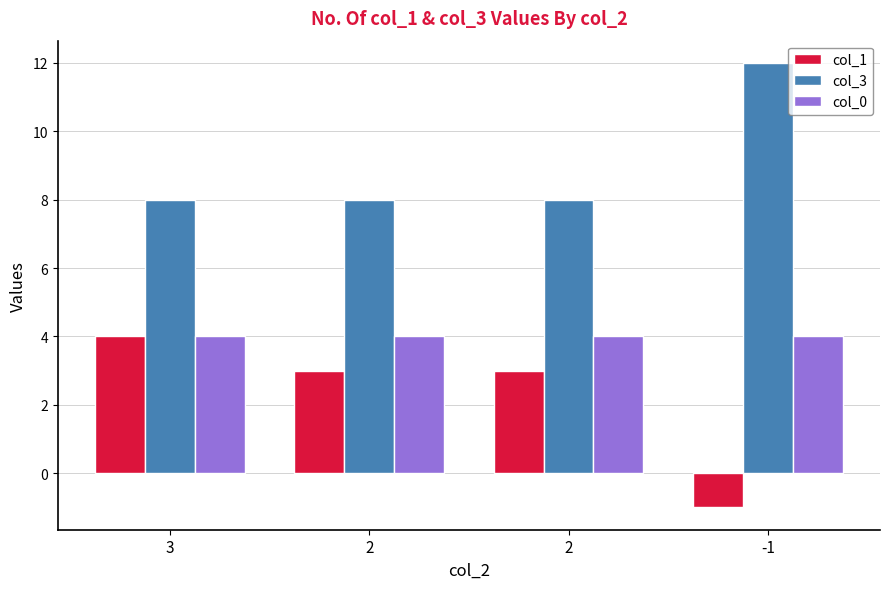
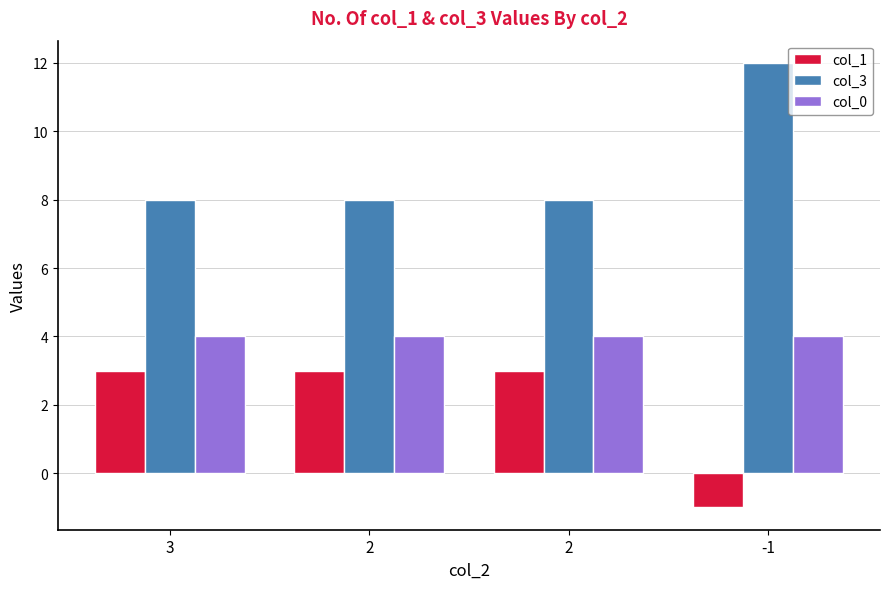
col_1, 3: 4 -> 3
